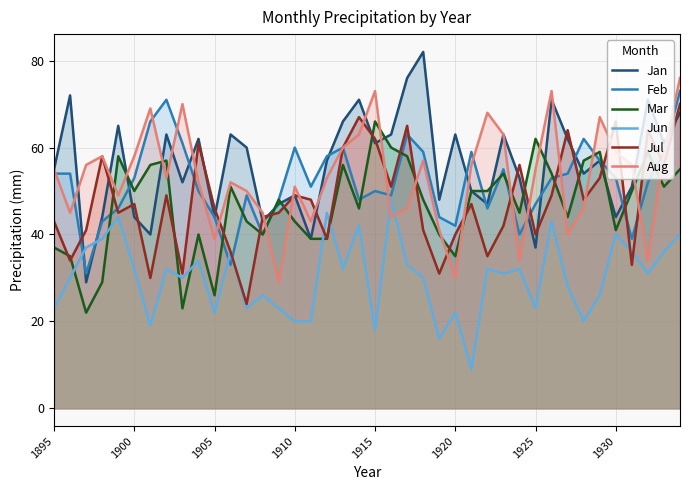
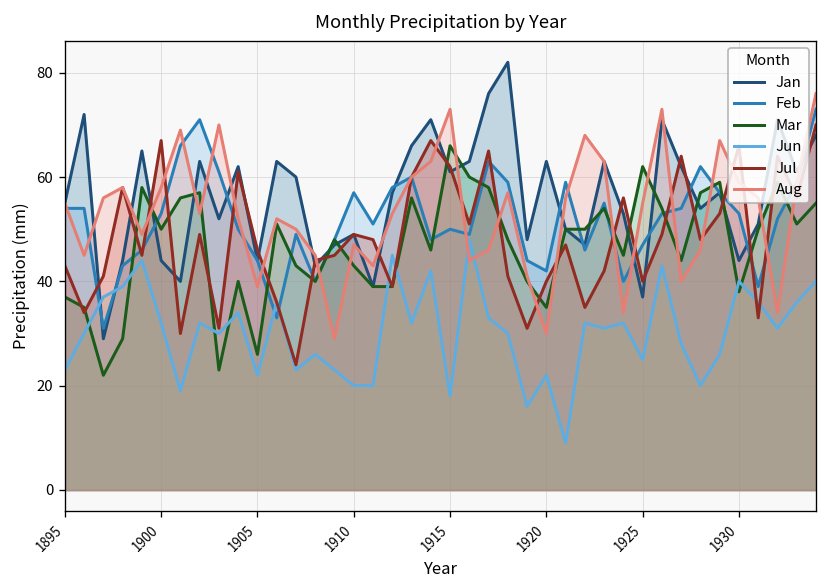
Jul, 1900: 47 -> 67
Feb, 1910: 60 -> 57
Aug, 1910: 51 -> 47
Jun, 1925: 23 -> 25
Mar, 1930: 41 -> 38
